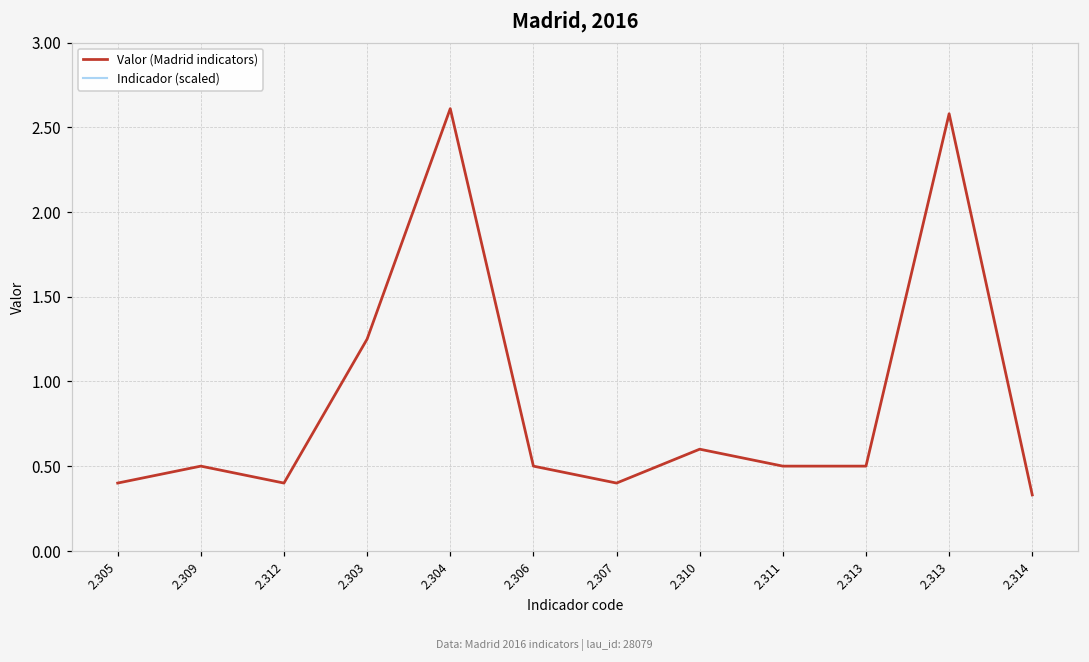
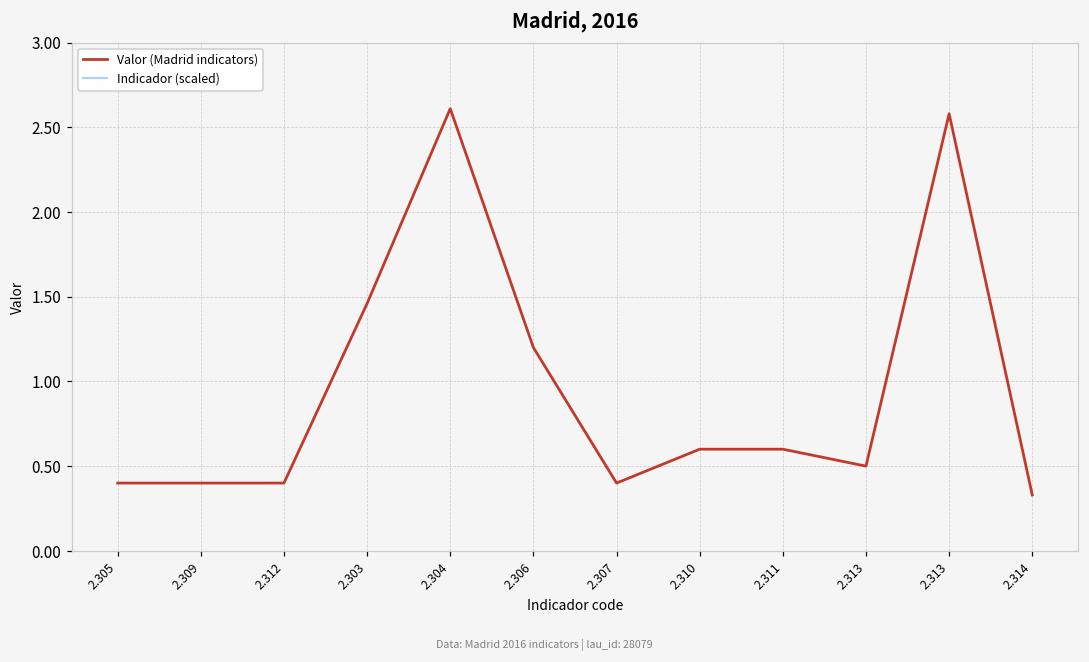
Valor (Madrid indicators), 2.309: 0.5 -> 0.4
Valor (Madrid indicators), 2.303: 1.25 -> 1.46
Valor (Madrid indicators), 2.306: 0.5 -> 1.2
Valor (Madrid indicators), 2.311: 0.5 -> 0.6
